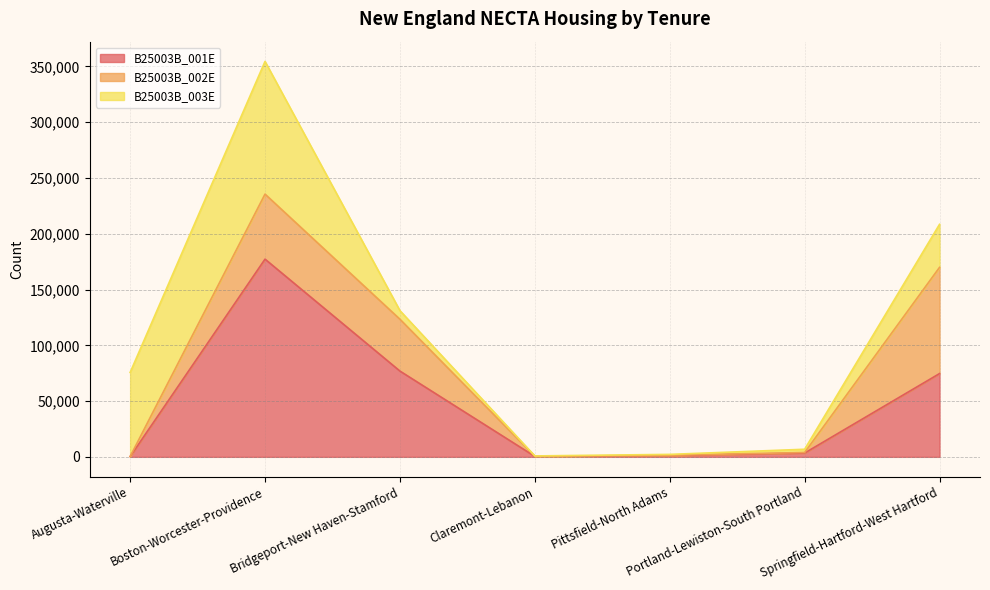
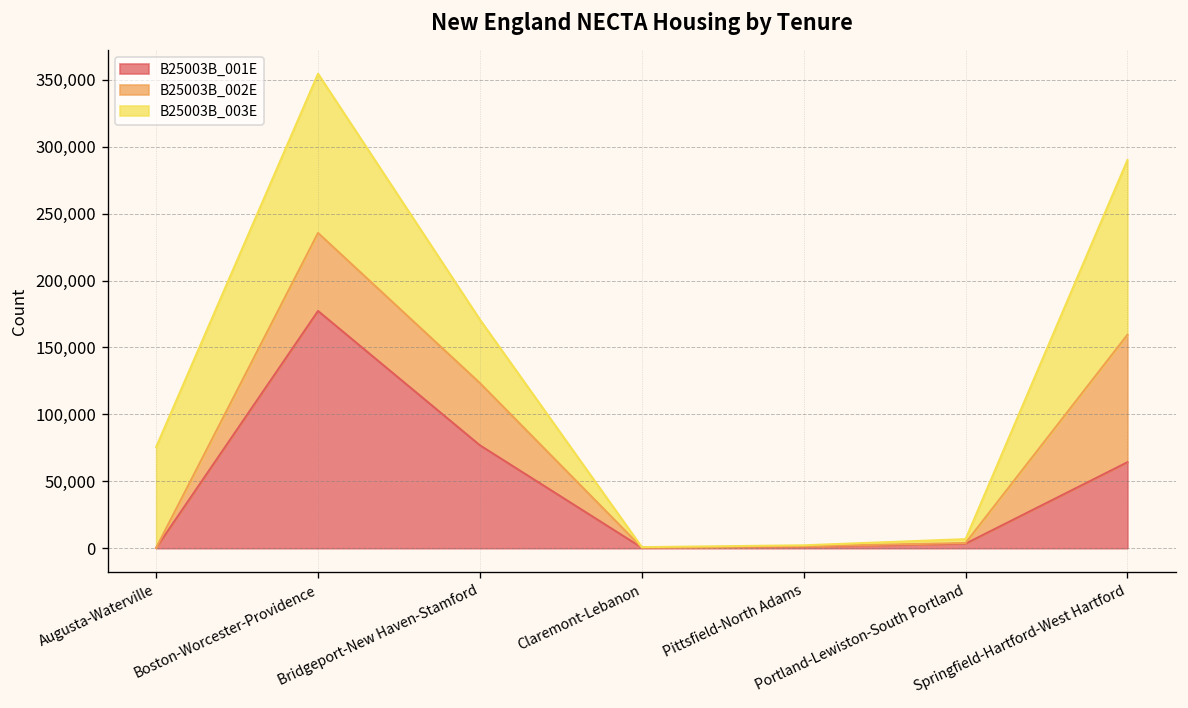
B25003B_003E, Bridgeport-New Haven-Stamford: 8,000 -> 47,000
B25003B_001E, Springfield-Hartford-West Hartford: 75,000 -> 64,000
B25003B_003E, Springfield-Hartford-West Hartford: 39,000 -> 131,000
